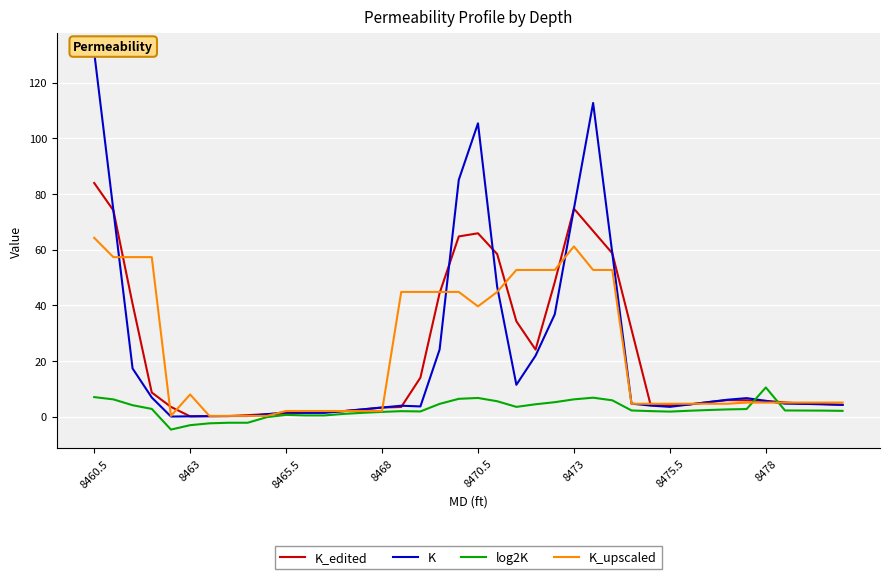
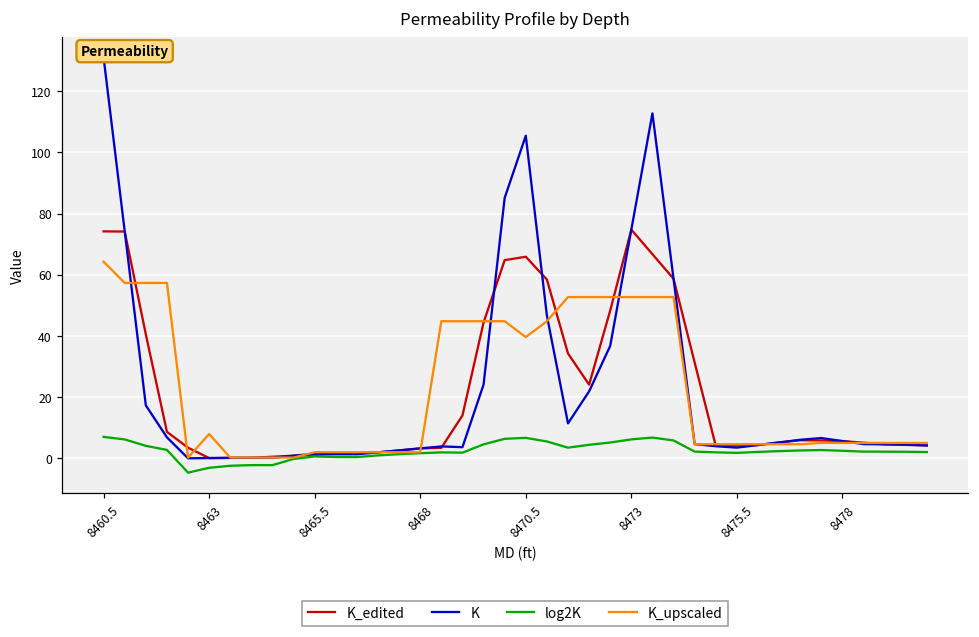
K_edited, 8460.5: 84 -> 74
K_upscaled, 8473: 61 -> 53
log2K, 8478: 10 -> 3
